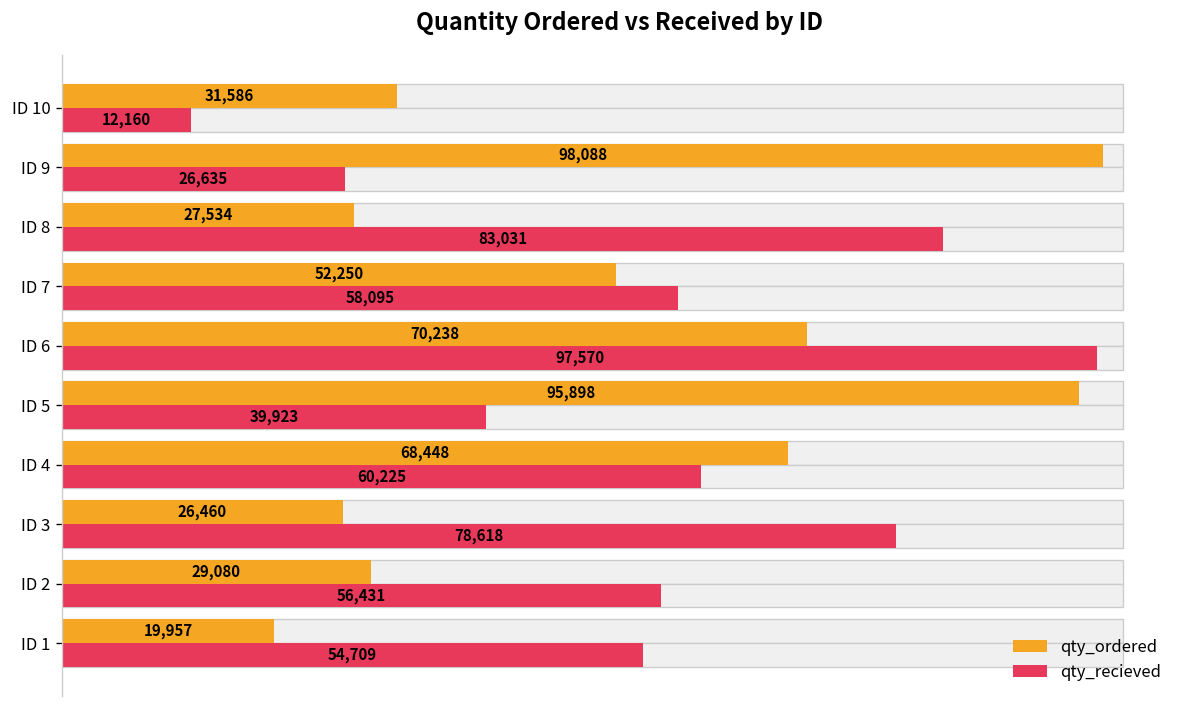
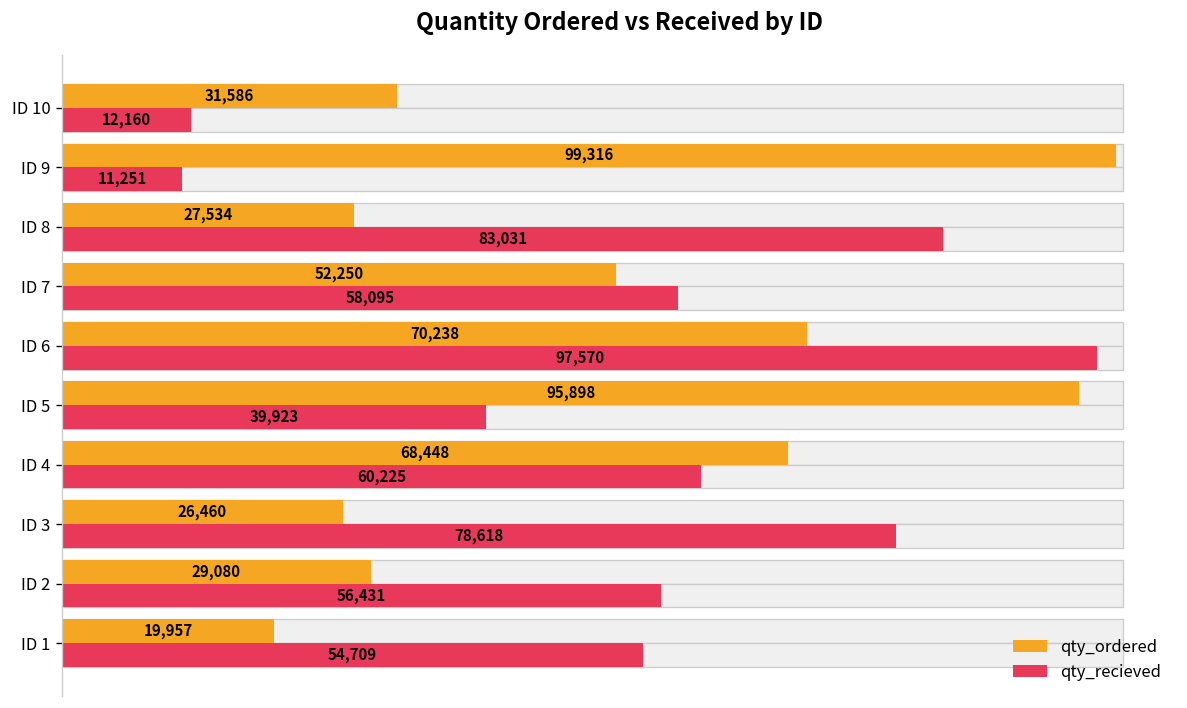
qty_ordered, ID 9: 98,088 -> 99,316
qty_recieved, ID 9: 26,635 -> 11,251
